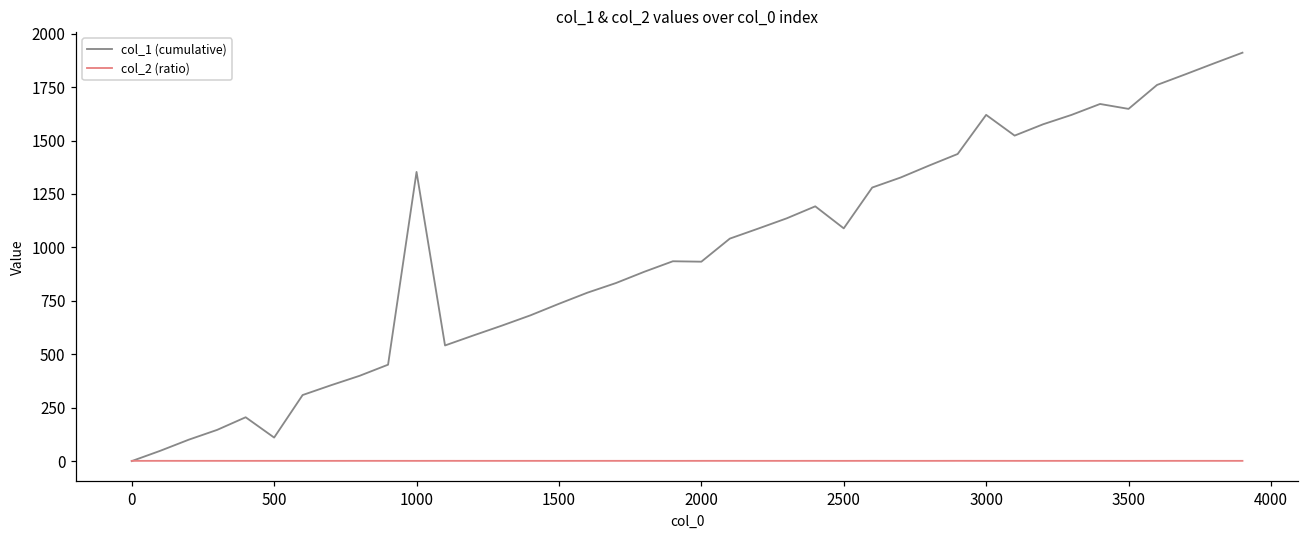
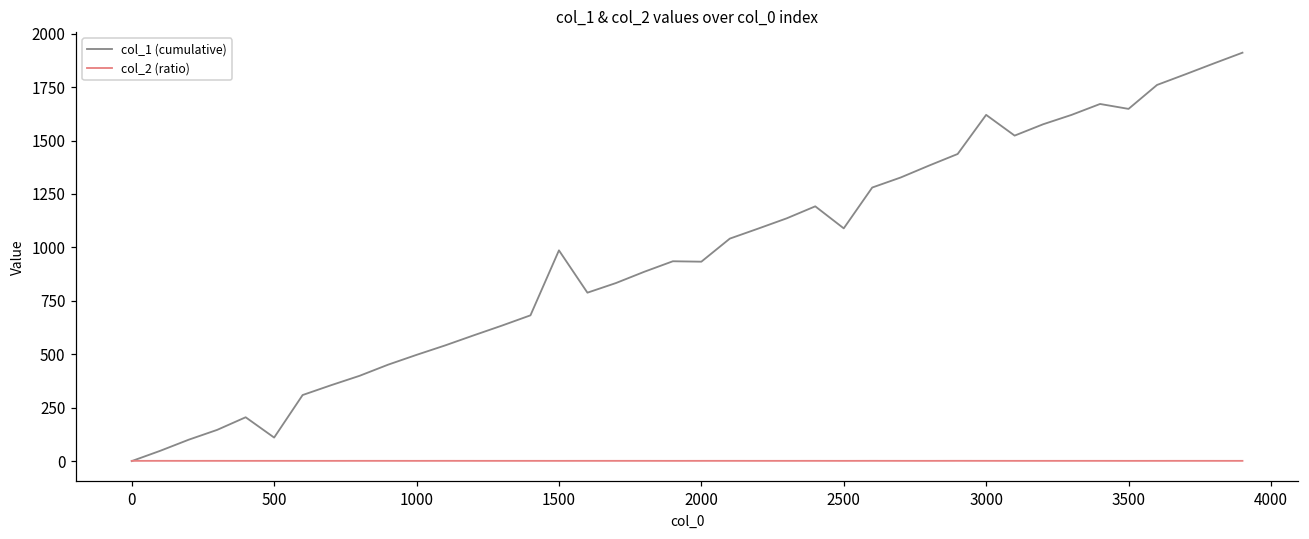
col_1 (cumulative), 1000: 1350 -> 500
col_1 (cumulative), 1500: 740 -> 990
